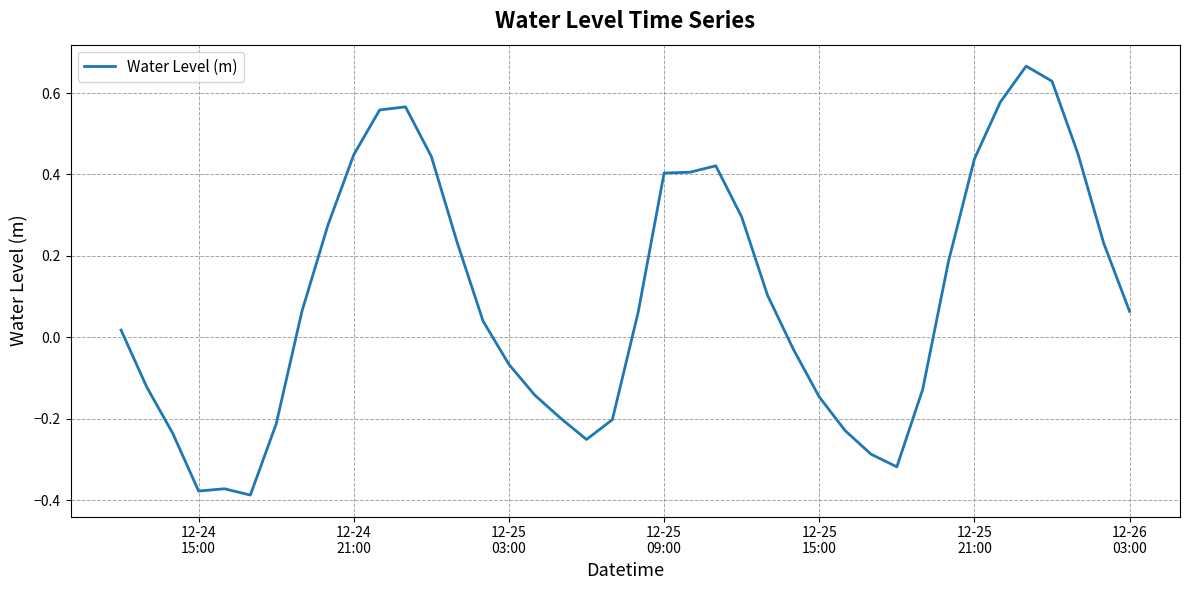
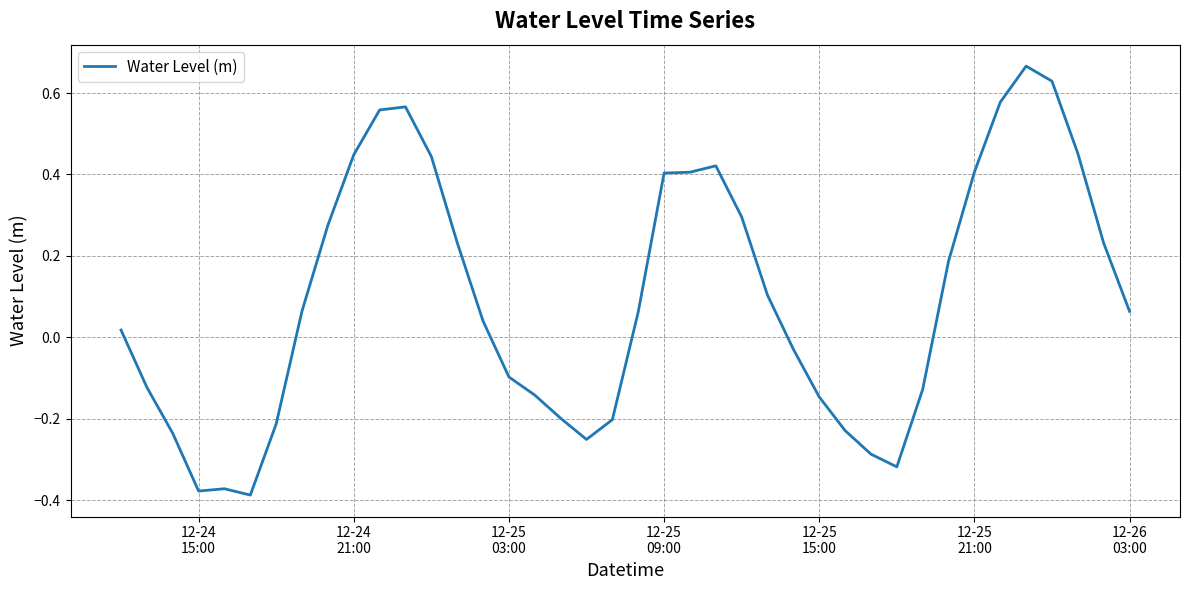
12-25 03:00: -0.07 -> -0.10
12-25 21:00: 0.44 -> 0.41
